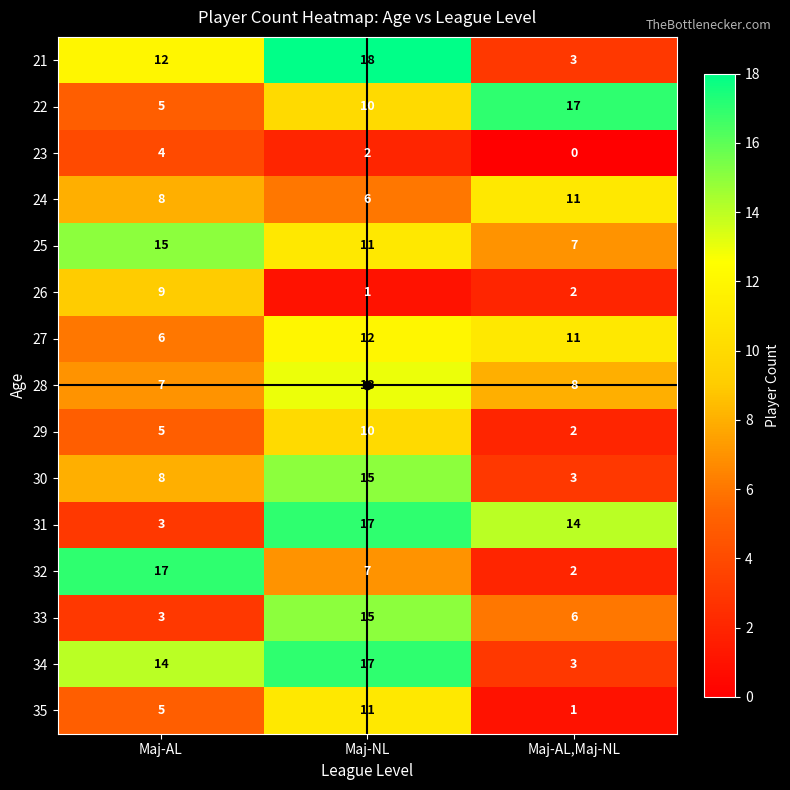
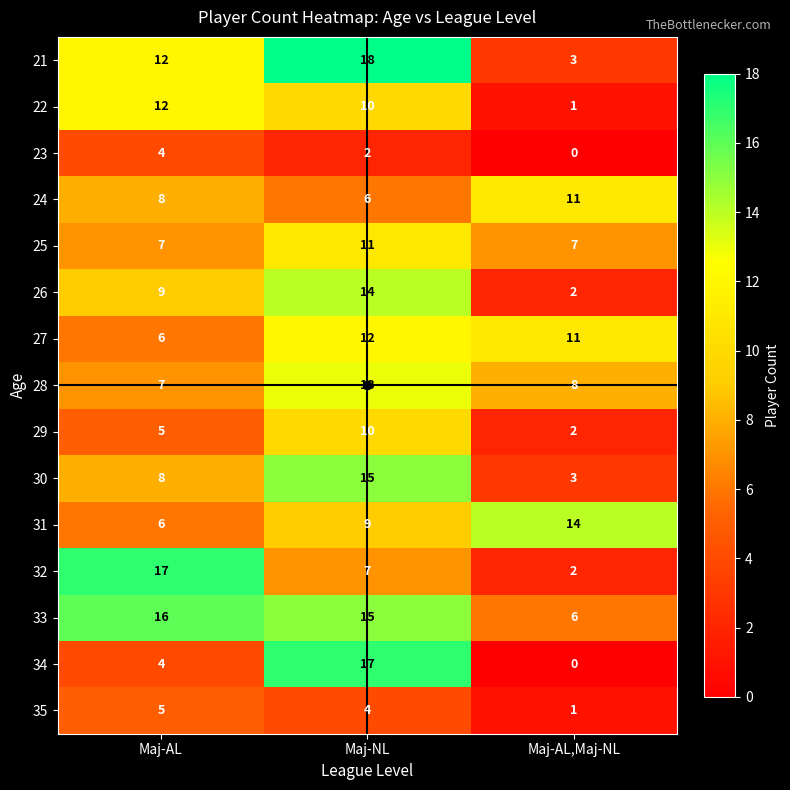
22, Maj-AL: 5 -> 12
22, Maj-AL,Maj-NL: 17 -> 1
25, Maj-AL: 15 -> 7
26, Maj-NL: 1 -> 14
31, Maj-AL: 3 -> 6
31, Maj-NL: 17 -> 9
33, Maj-AL: 3 -> 16
34, Maj-AL: 14 -> 4
34, Maj-AL,Maj-NL: 3 -> 0
35, Maj-NL: 11 -> 4
